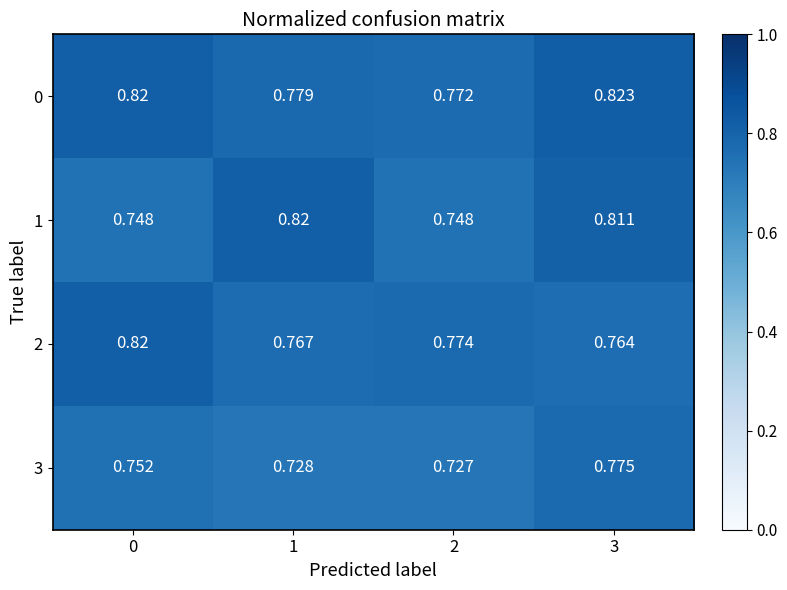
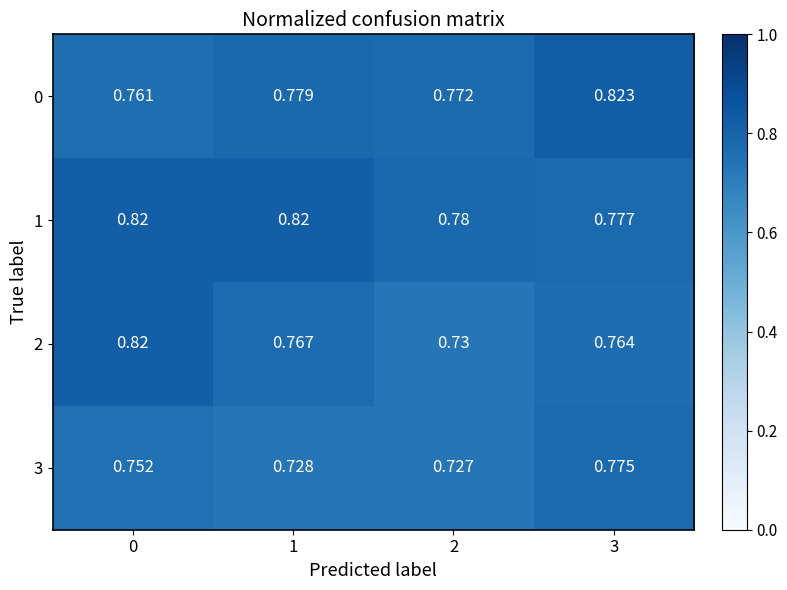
0, 0: 0.82 -> 0.761
1, 0: 0.748 -> 0.82
1, 2: 0.748 -> 0.78
1, 3: 0.811 -> 0.777
2, 2: 0.774 -> 0.73
